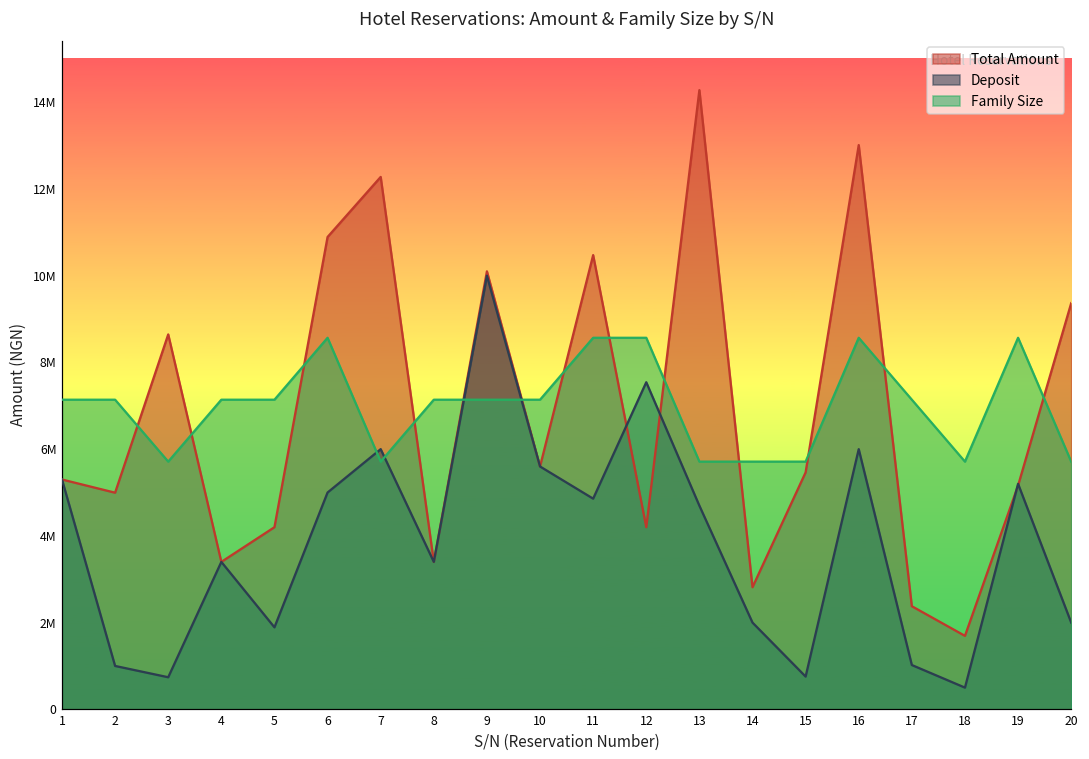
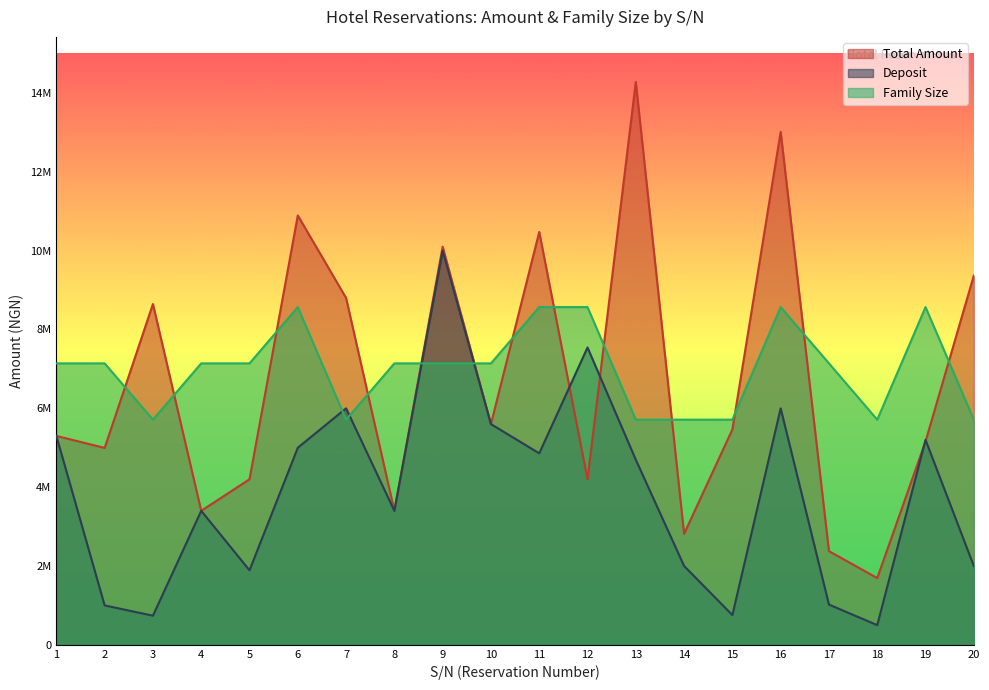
Total Amount, 7: 12300000 -> 8800000
